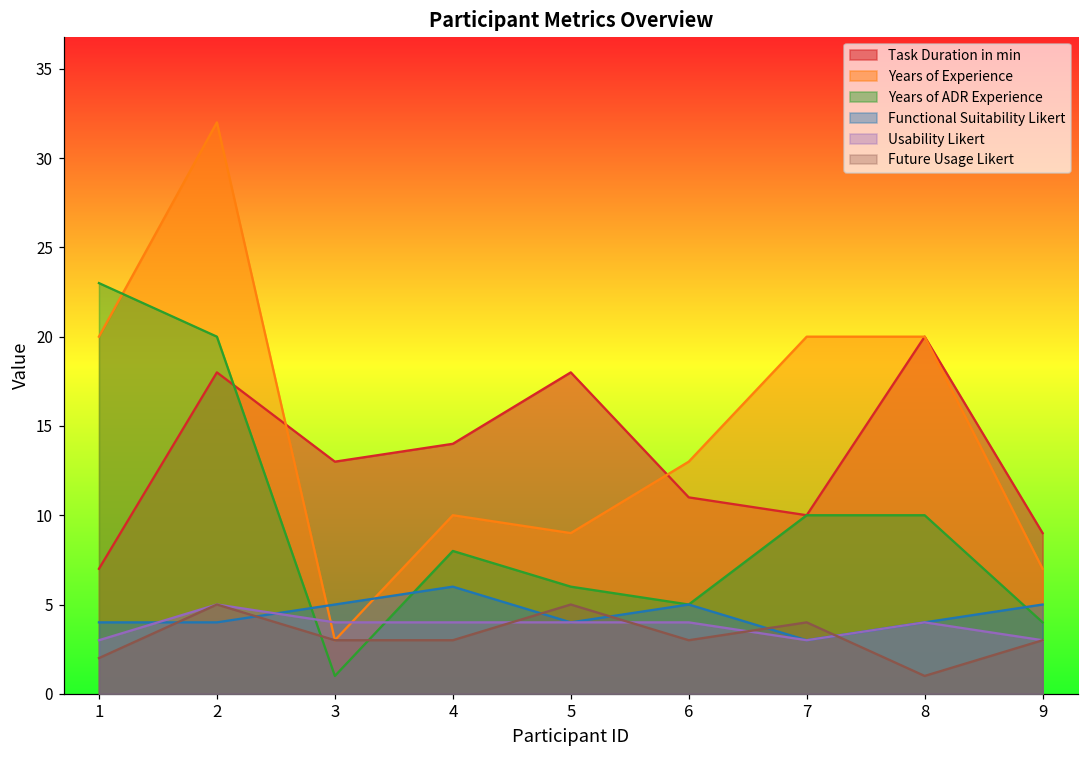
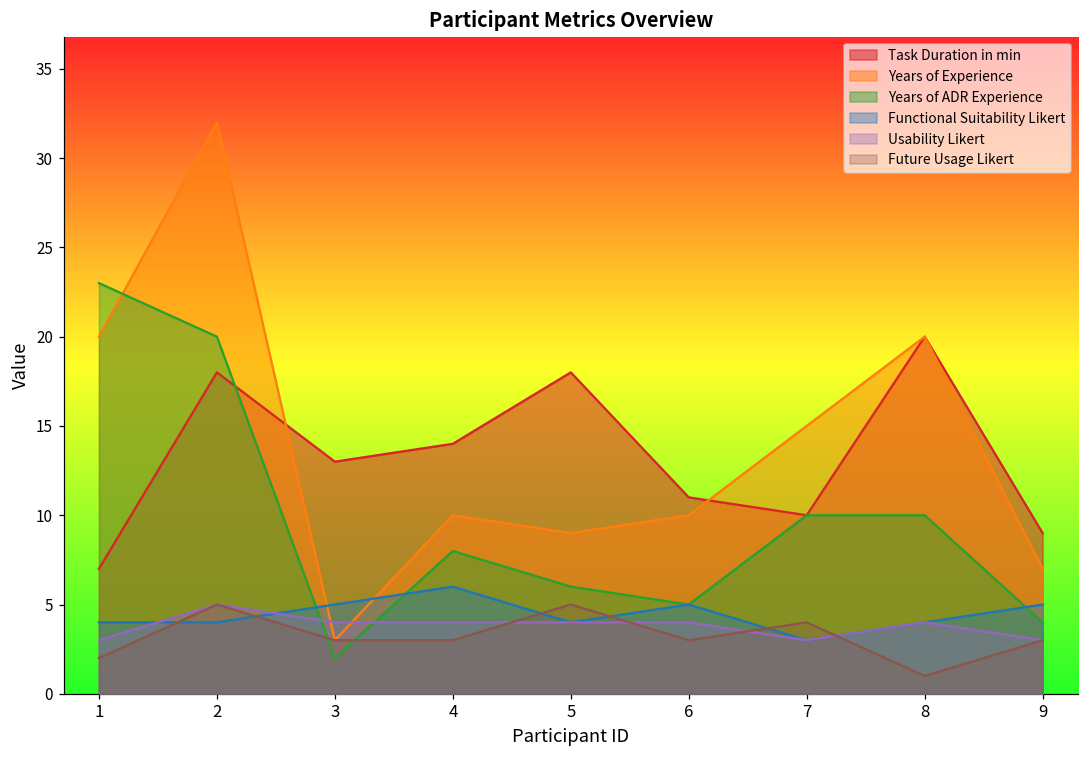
Years of ADR Experience, 3: 1 -> 2
Years of Experience, 6: 13 -> 10
Years of Experience, 7: 20 -> 15
